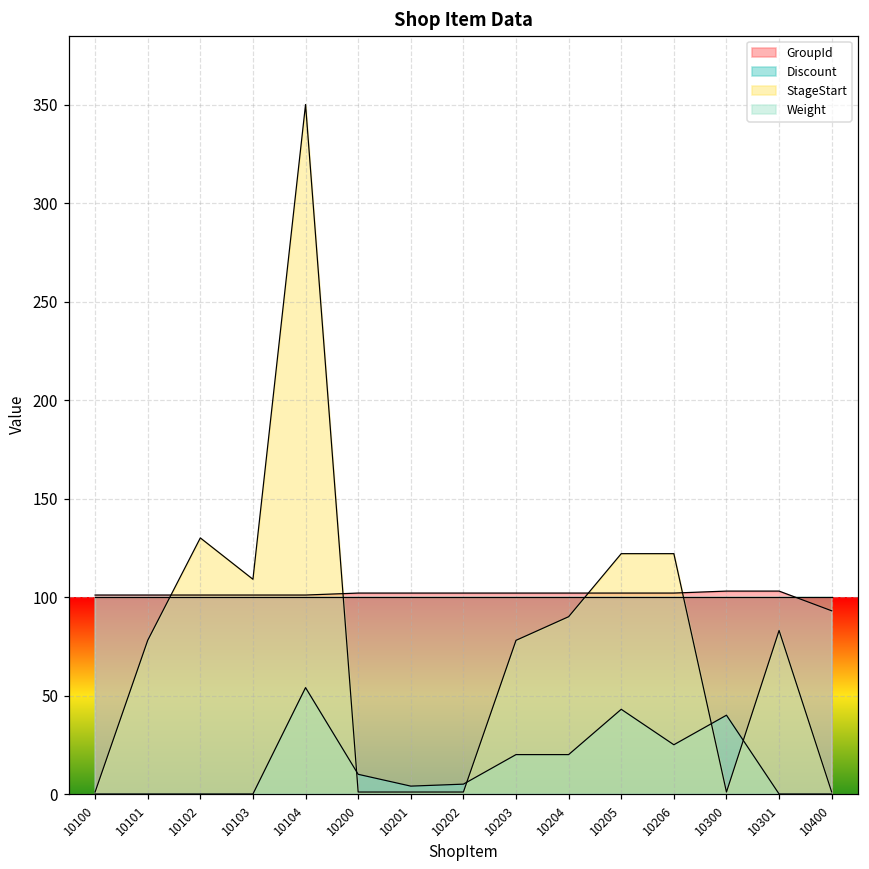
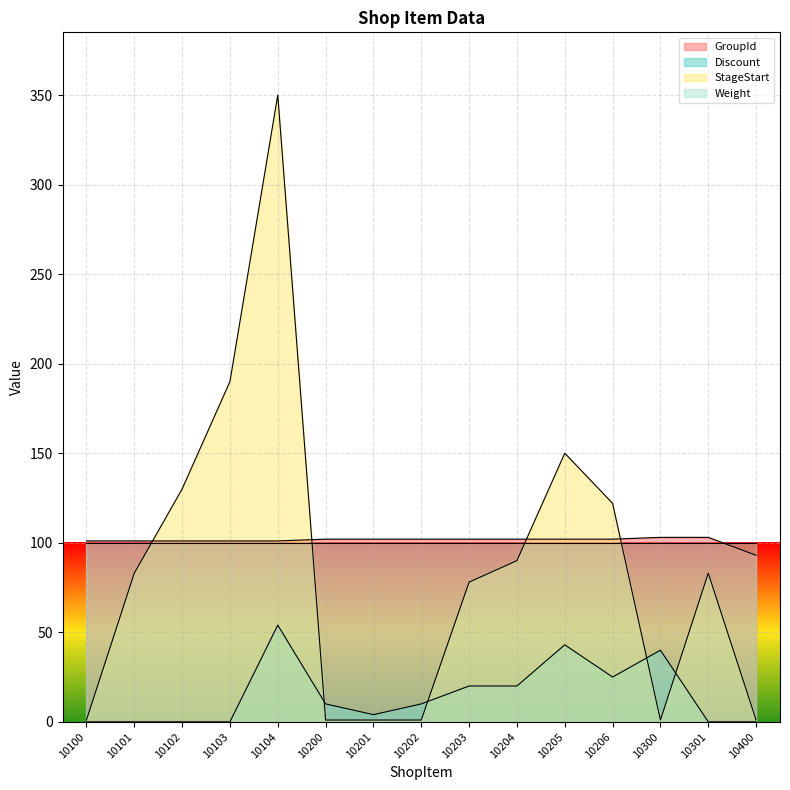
StageStart, 10101: 78 -> 83
StageStart, 10103: 109 -> 190
Discount, 10202: 5 -> 10
StageStart, 10205: 122 -> 150
